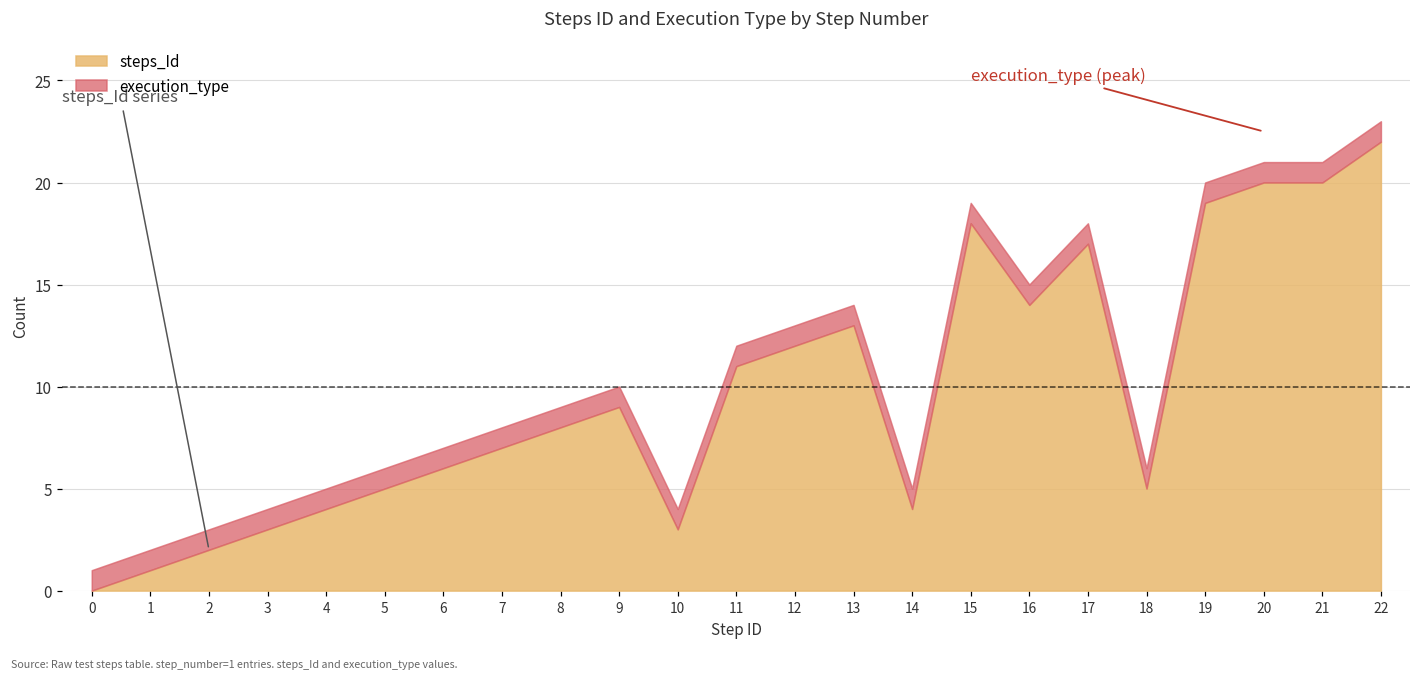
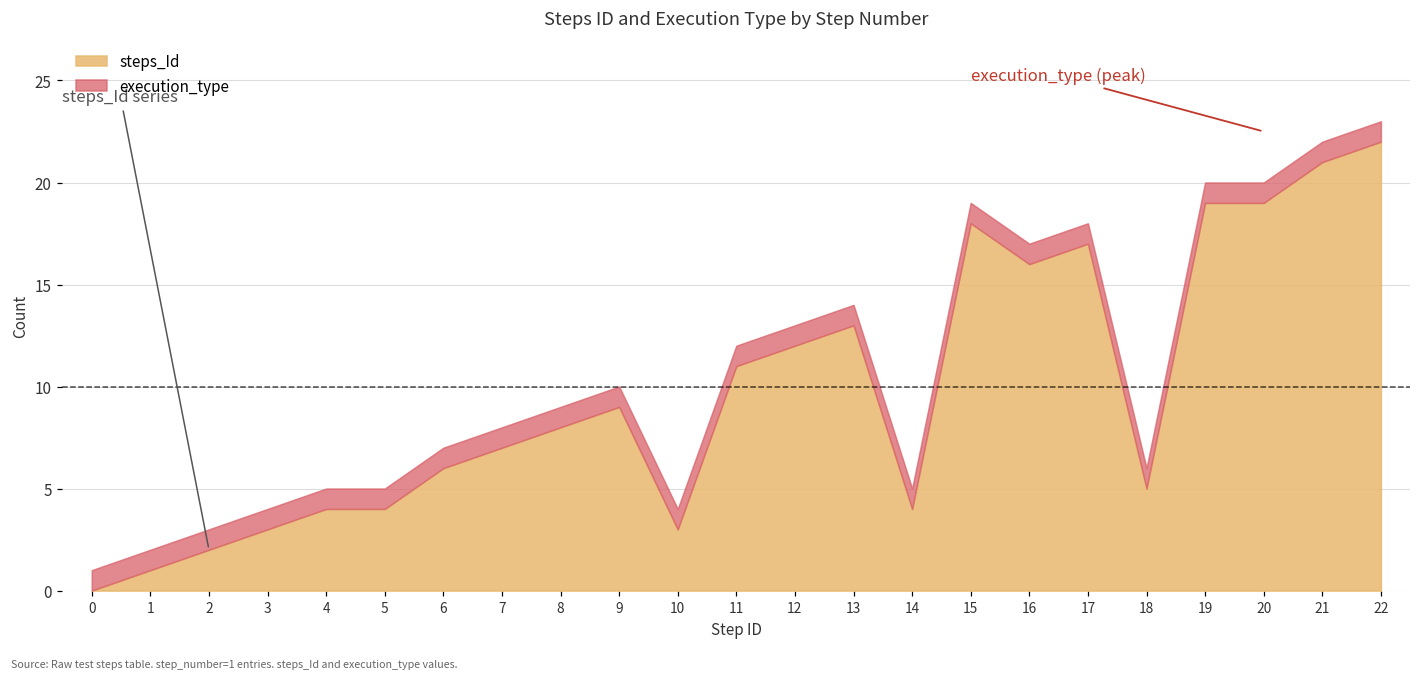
steps_Id, 5: 5 -> 4
steps_Id, 16: 14 -> 16
steps_Id, 20: 20 -> 19
steps_Id, 21: 20 -> 21
